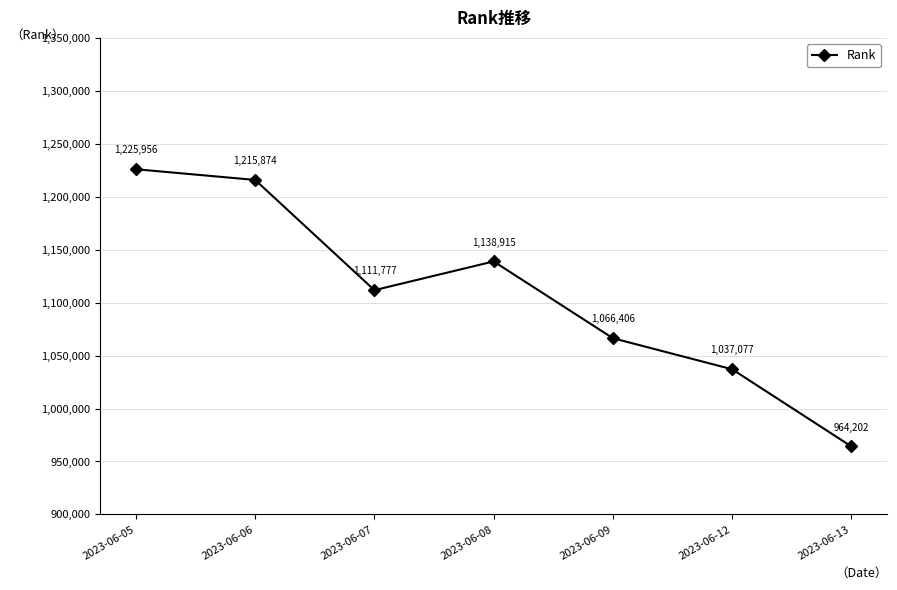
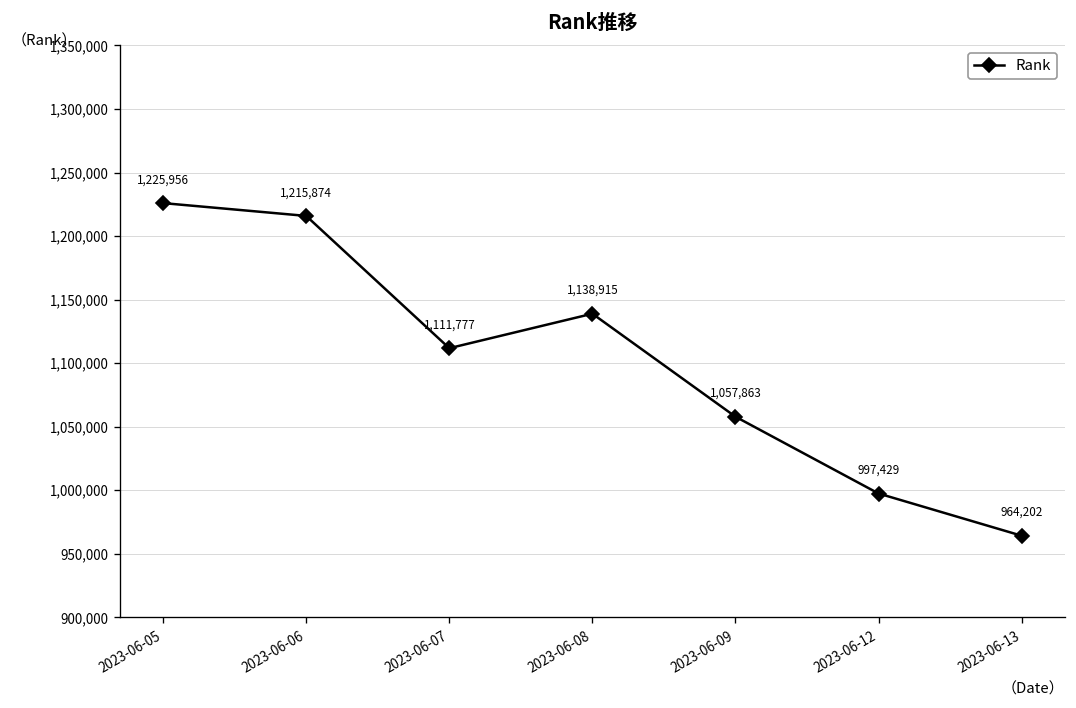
2023-06-09: 1,066,406 -> 1,057,863
2023-06-12: 1,037,077 -> 997,429
